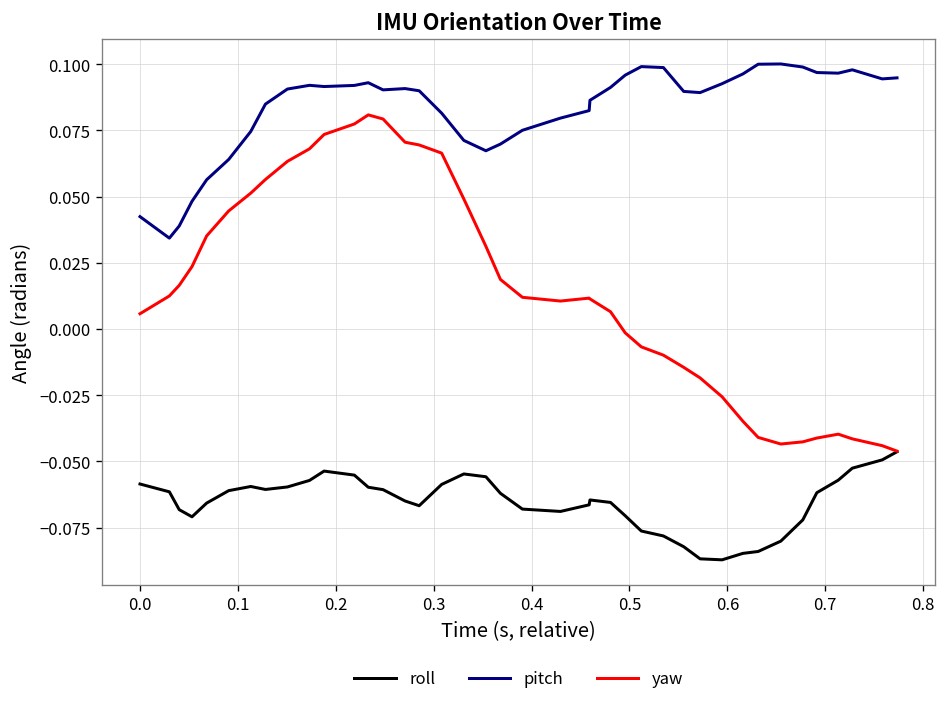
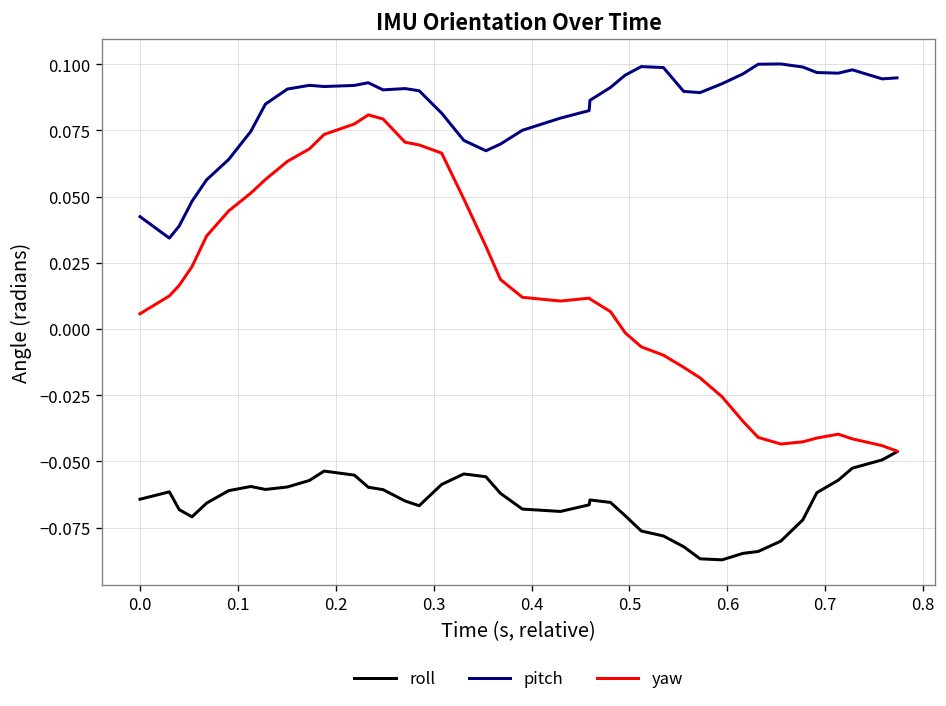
roll, 0.0: -0.059 -> -0.064
